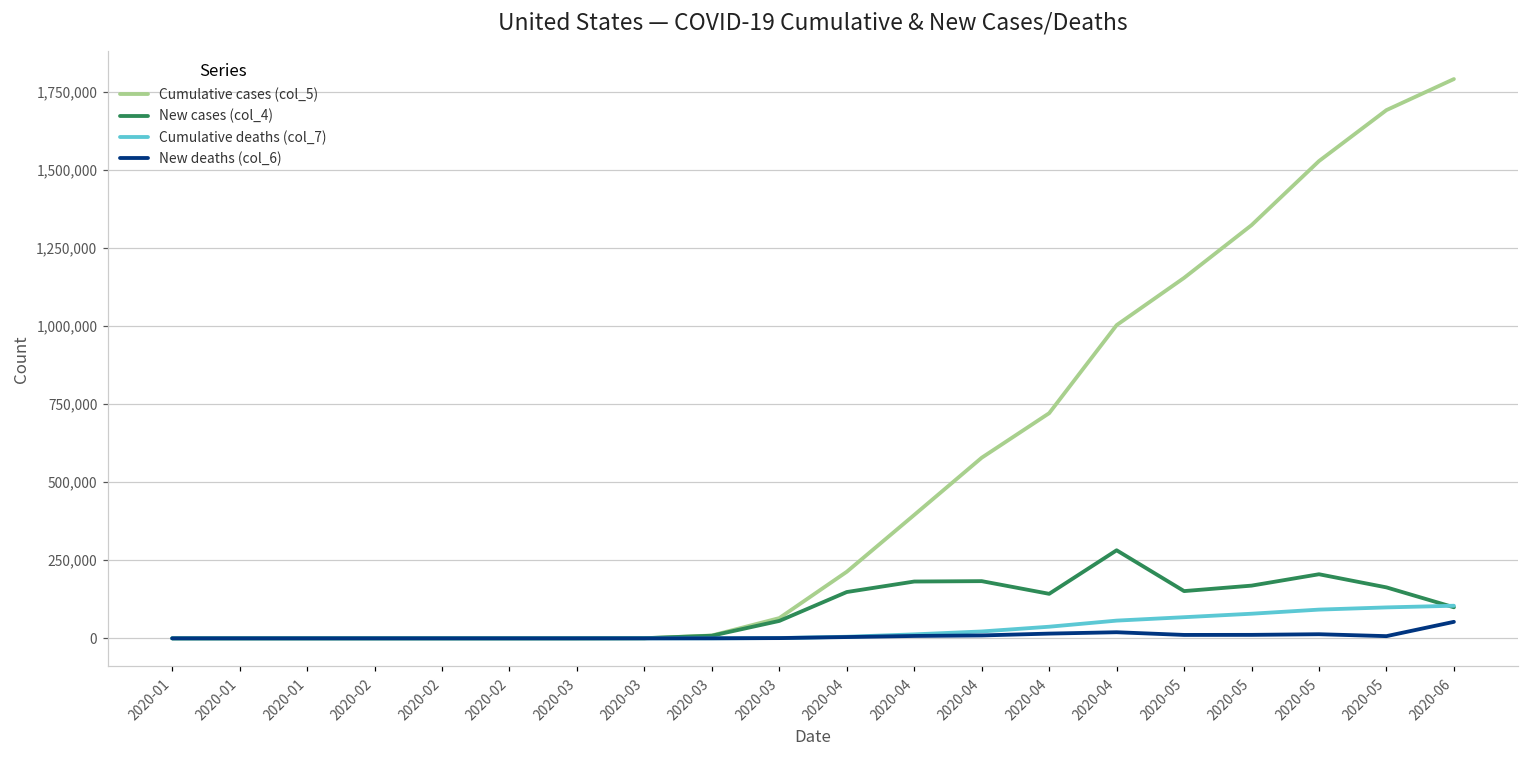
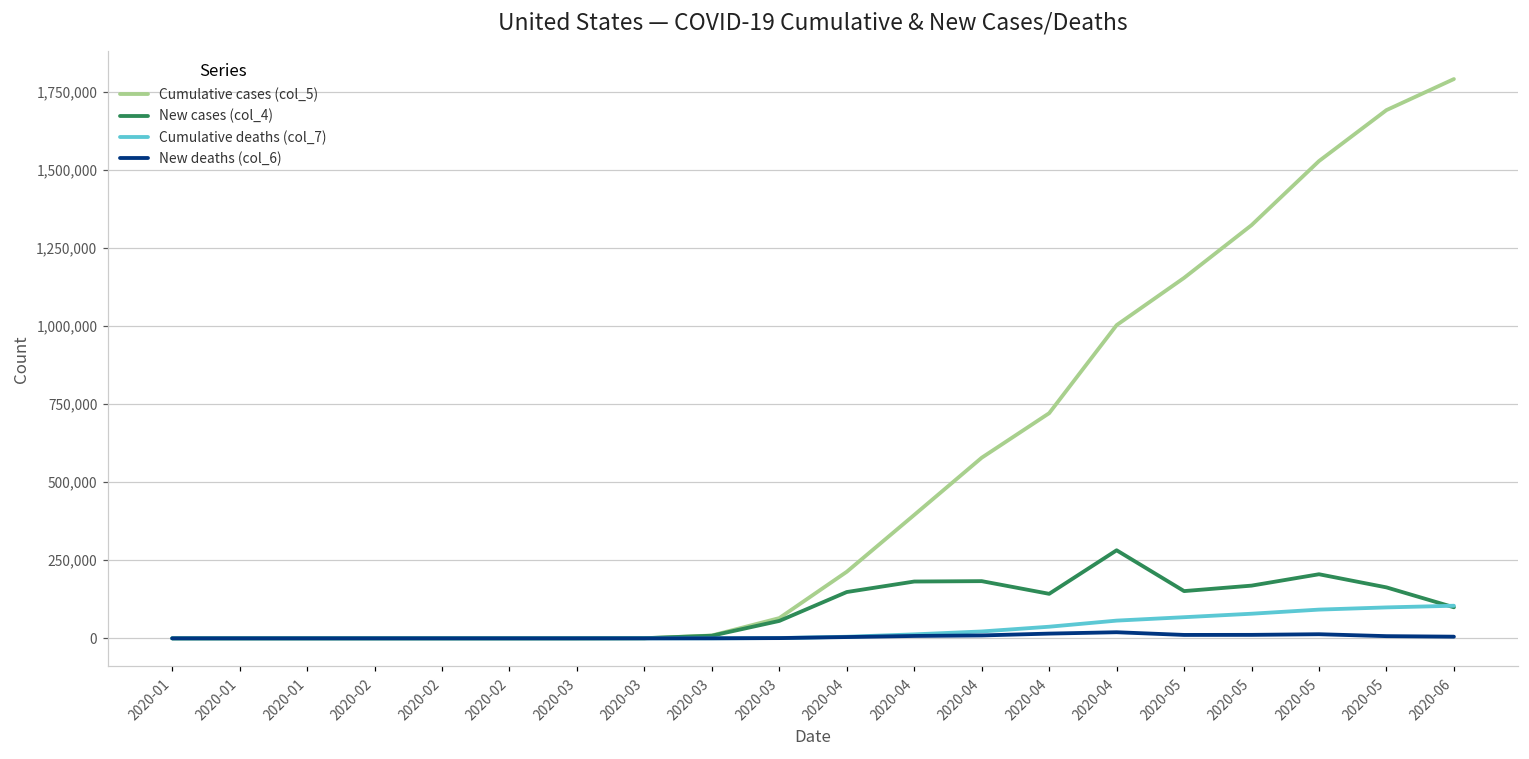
New deaths (col_6), 2020-06: 50,000 -> 10,000
